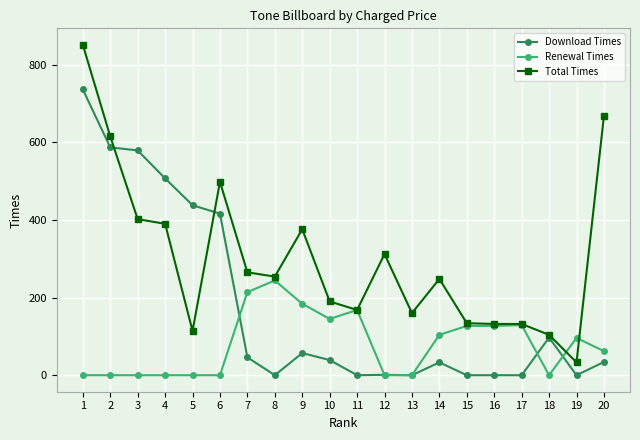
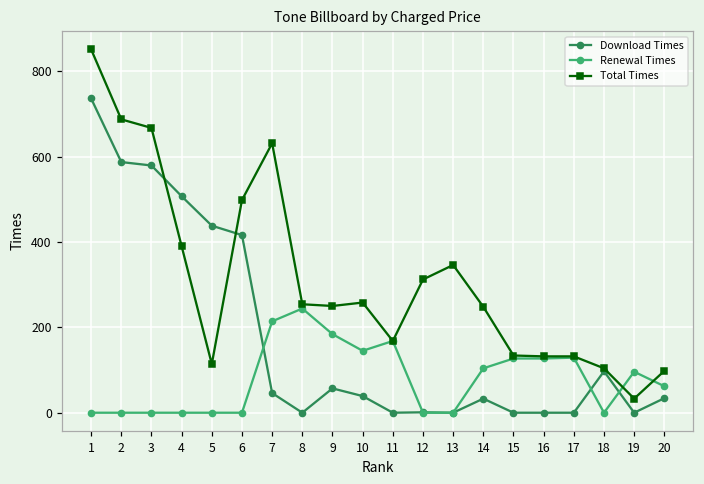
Total Times, 2: 620 -> 690
Total Times, 3: 400 -> 670
Total Times, 7: 270 -> 630
Total Times, 9: 380 -> 250
Total Times, 10: 190 -> 260
Total Times, 13: 160 -> 350
Total Times, 20: 670 -> 100
